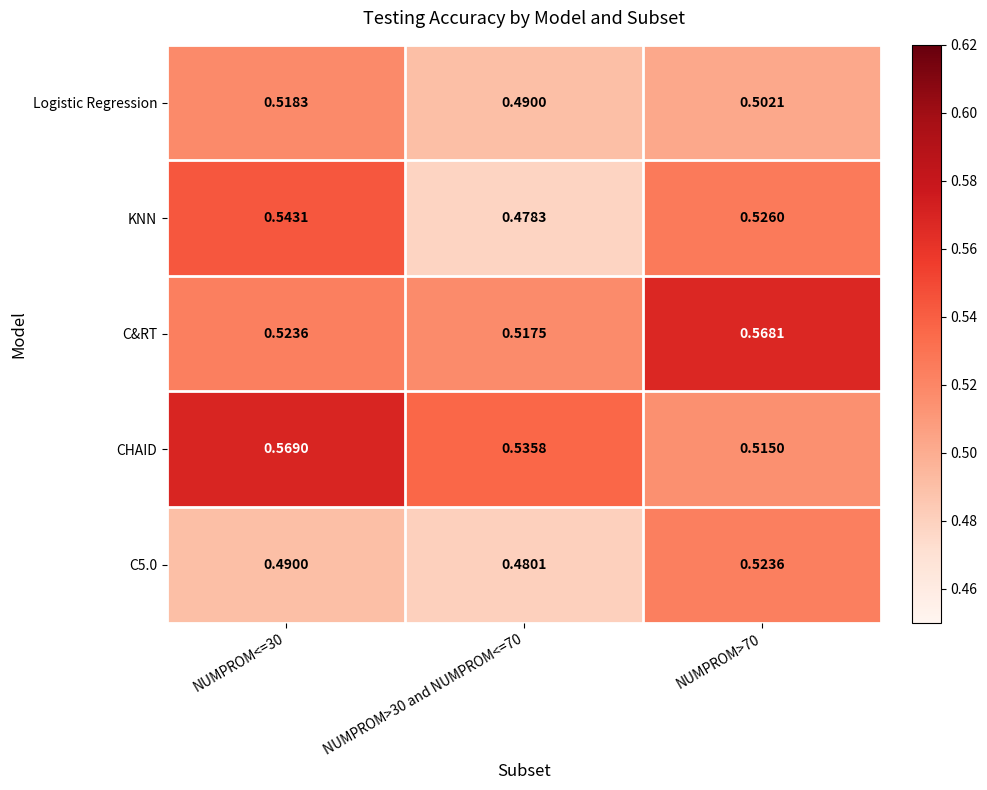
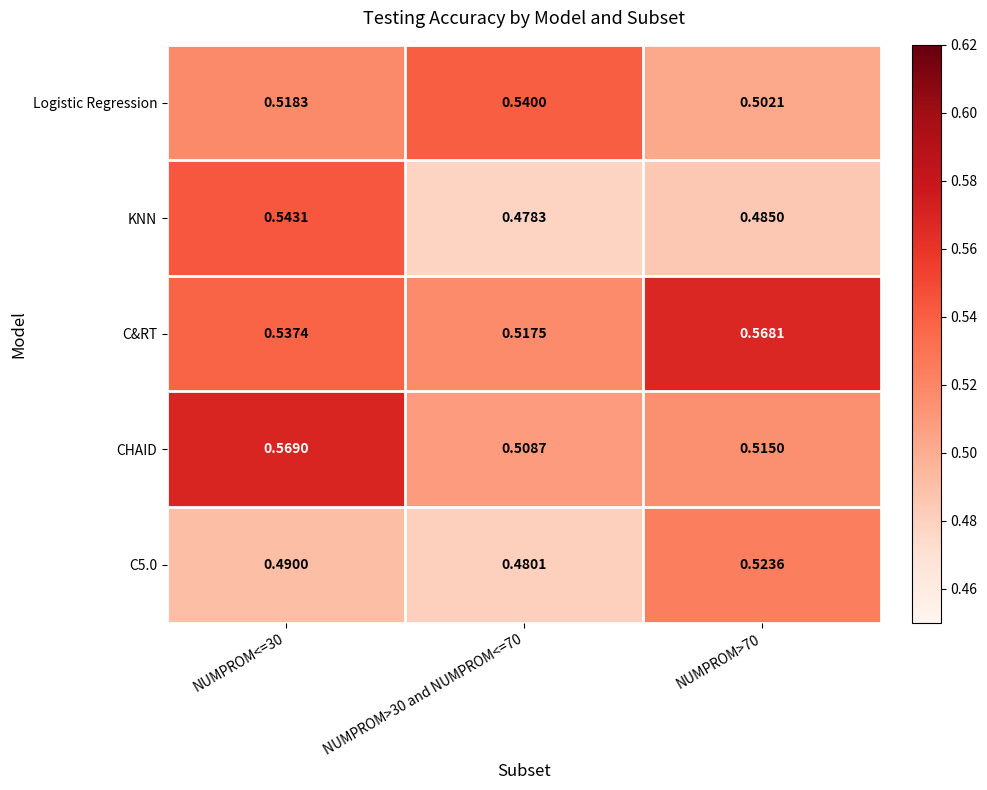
Logistic Regression, NUMPROM>30 and NUMPROM<=70: 0.4900 -> 0.5400
KNN, NUMPROM>70: 0.5260 -> 0.4850
C&RT, NUMPROM<=30: 0.5236 -> 0.5374
CHAID, NUMPROM>30 and NUMPROM<=70: 0.5358 -> 0.5087
